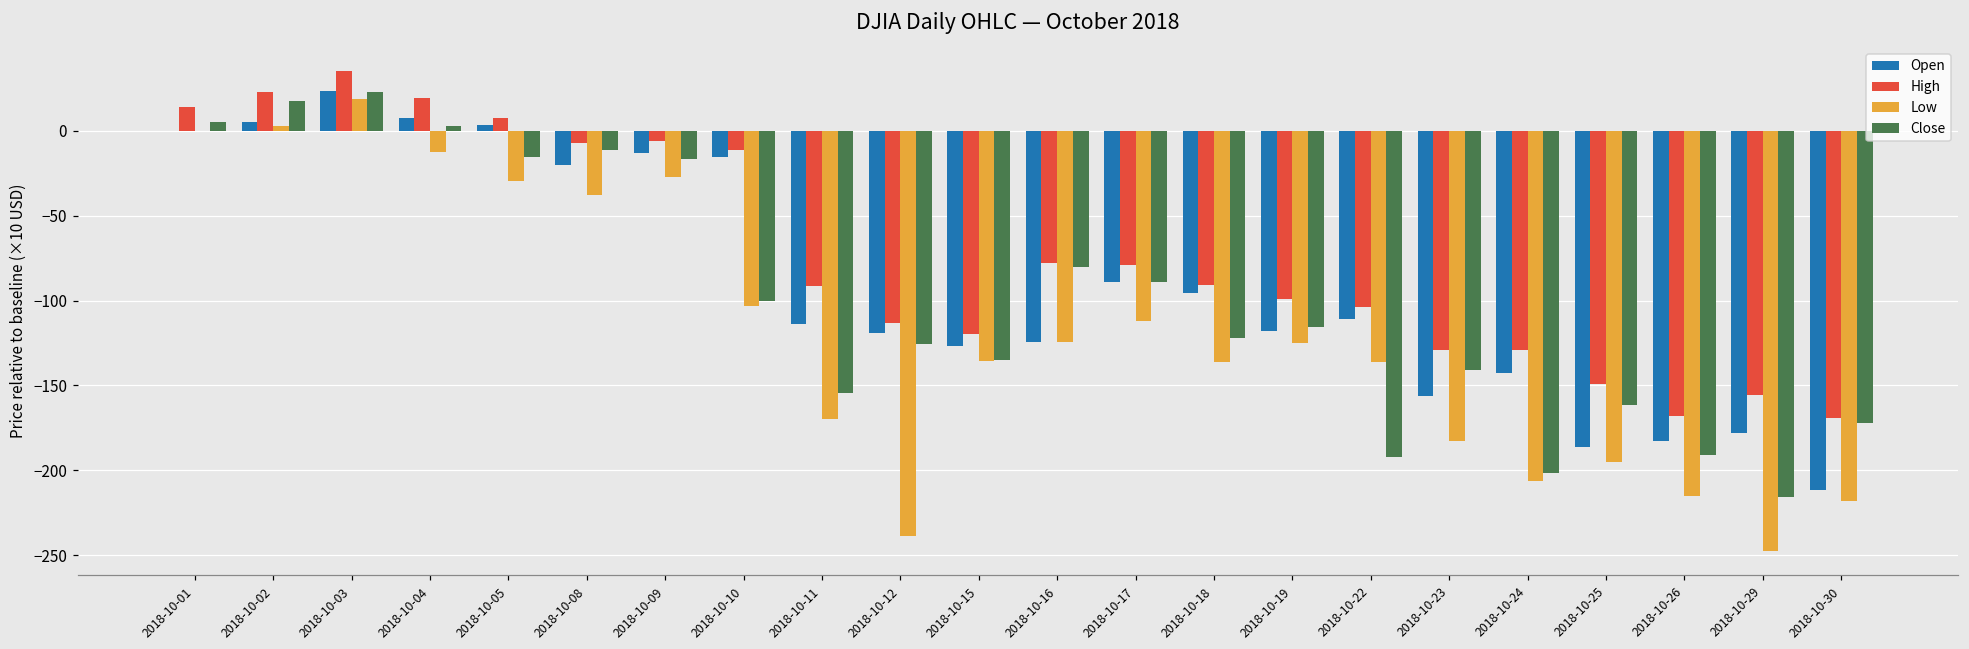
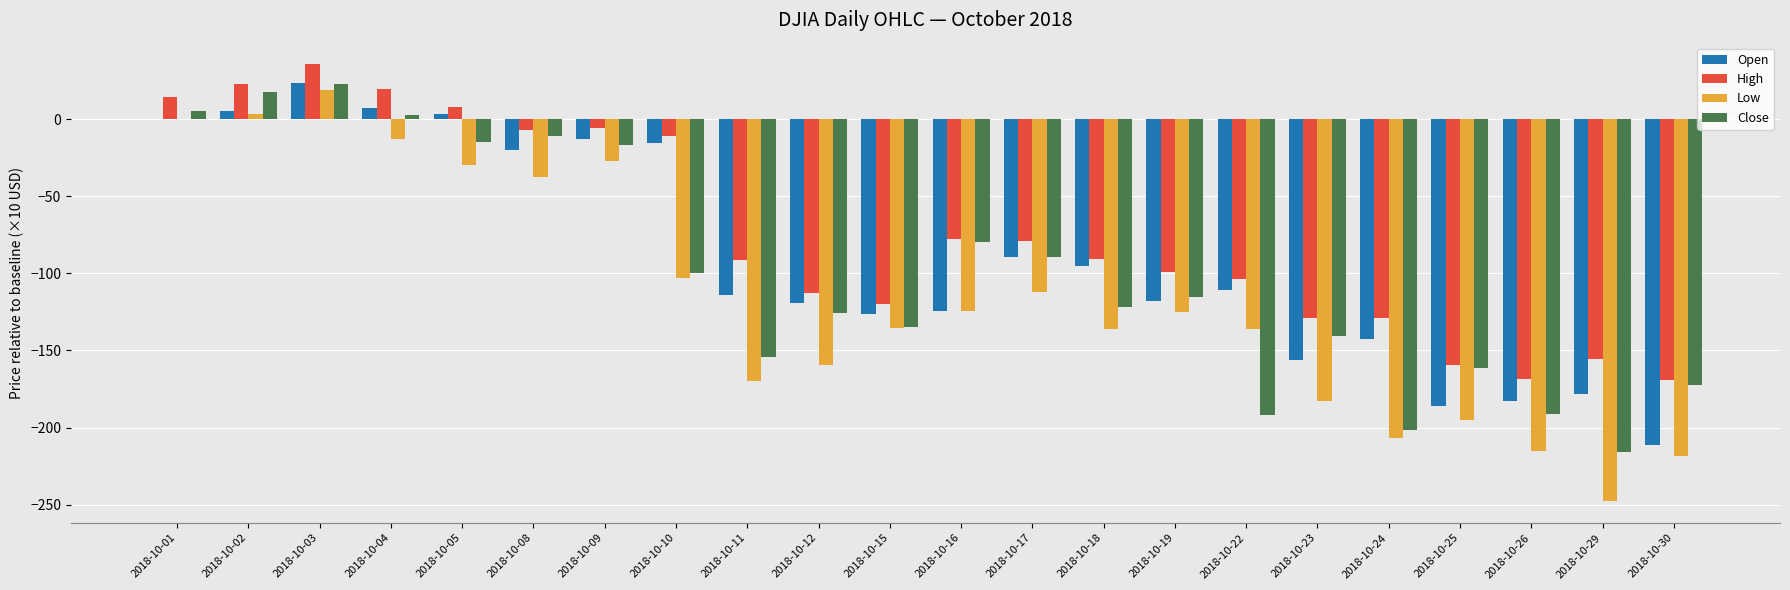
Low, 2018-10-12: -239 -> -160
High, 2018-10-25: -149 -> -160
